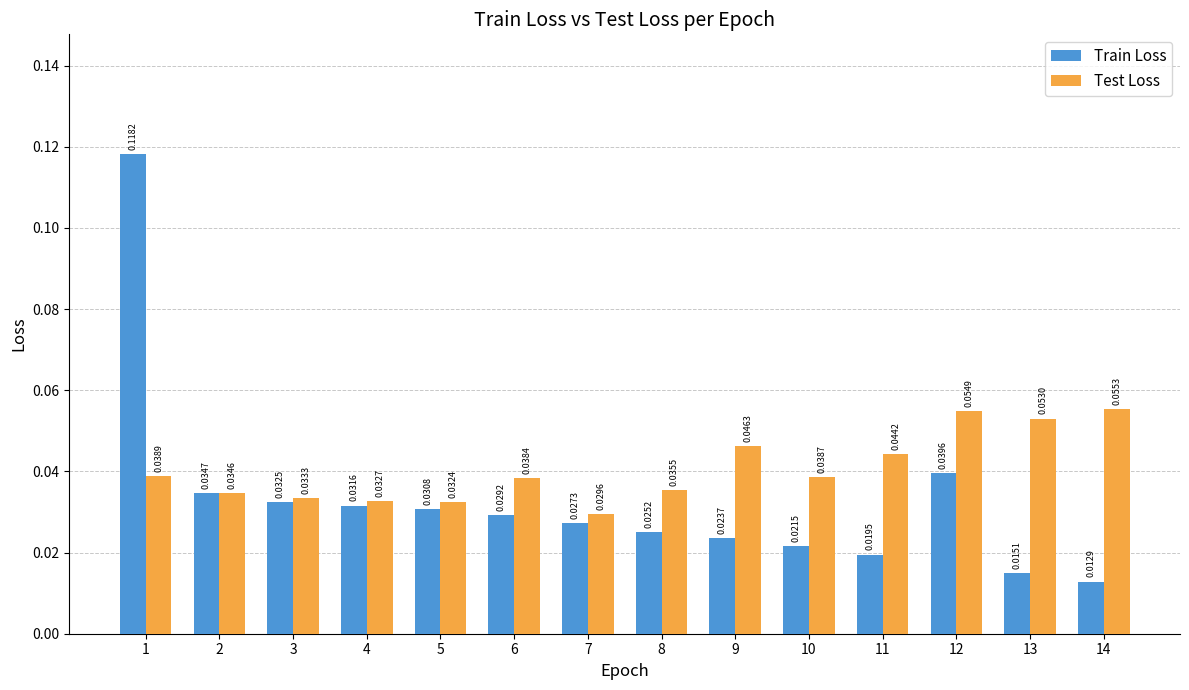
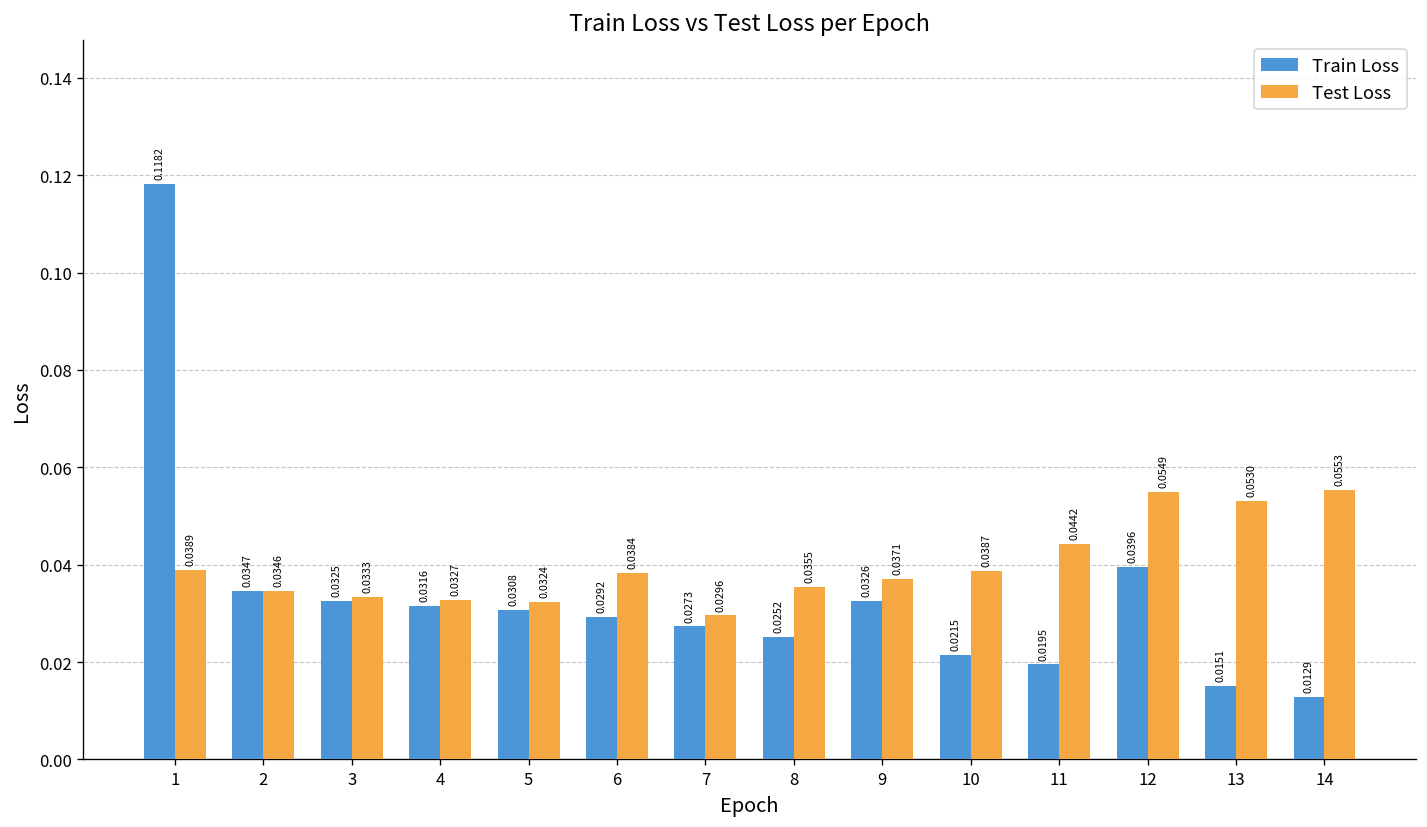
Train Loss, 9: 0.0237 -> 0.0326
Test Loss, 9: 0.0463 -> 0.0371
